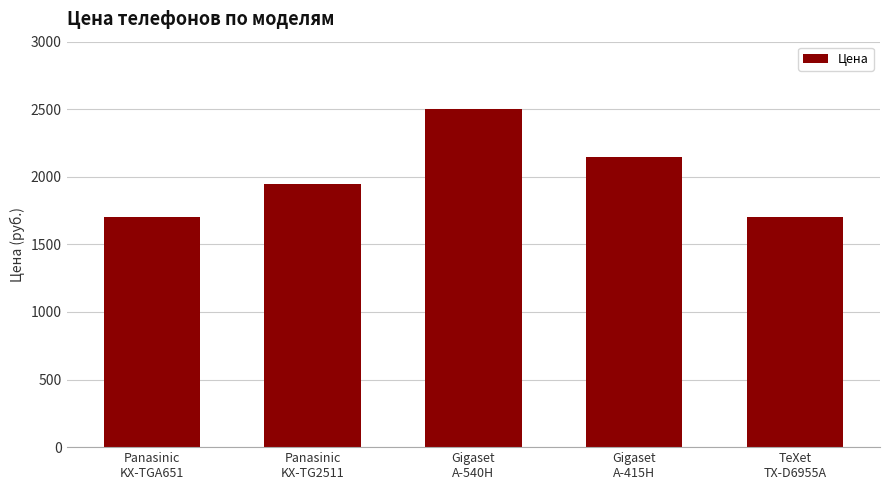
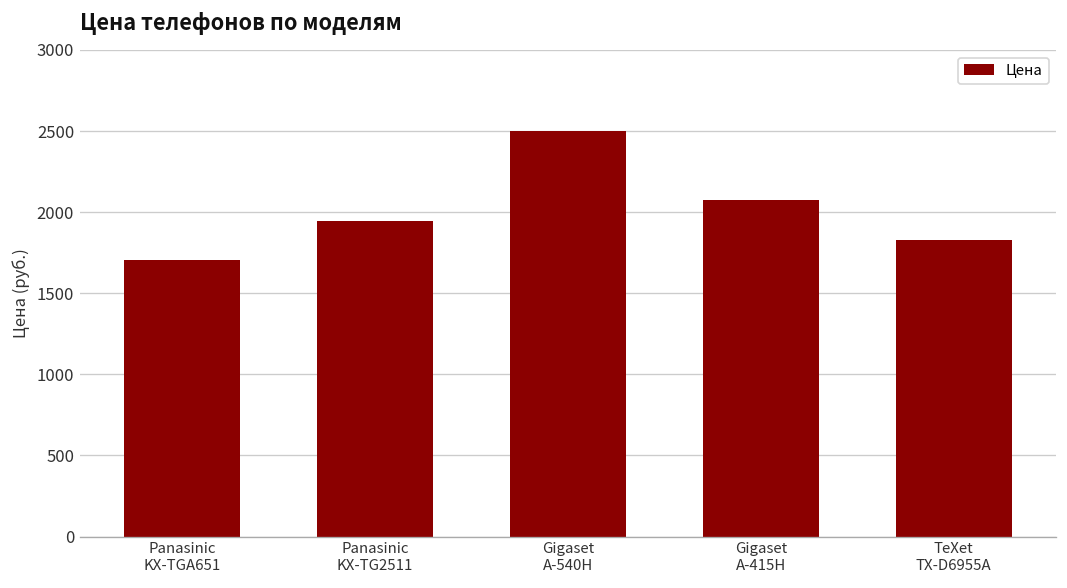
Gigaset A-415H: 2150 -> 2070
TeXet TX-D6955A: 1700 -> 1830
